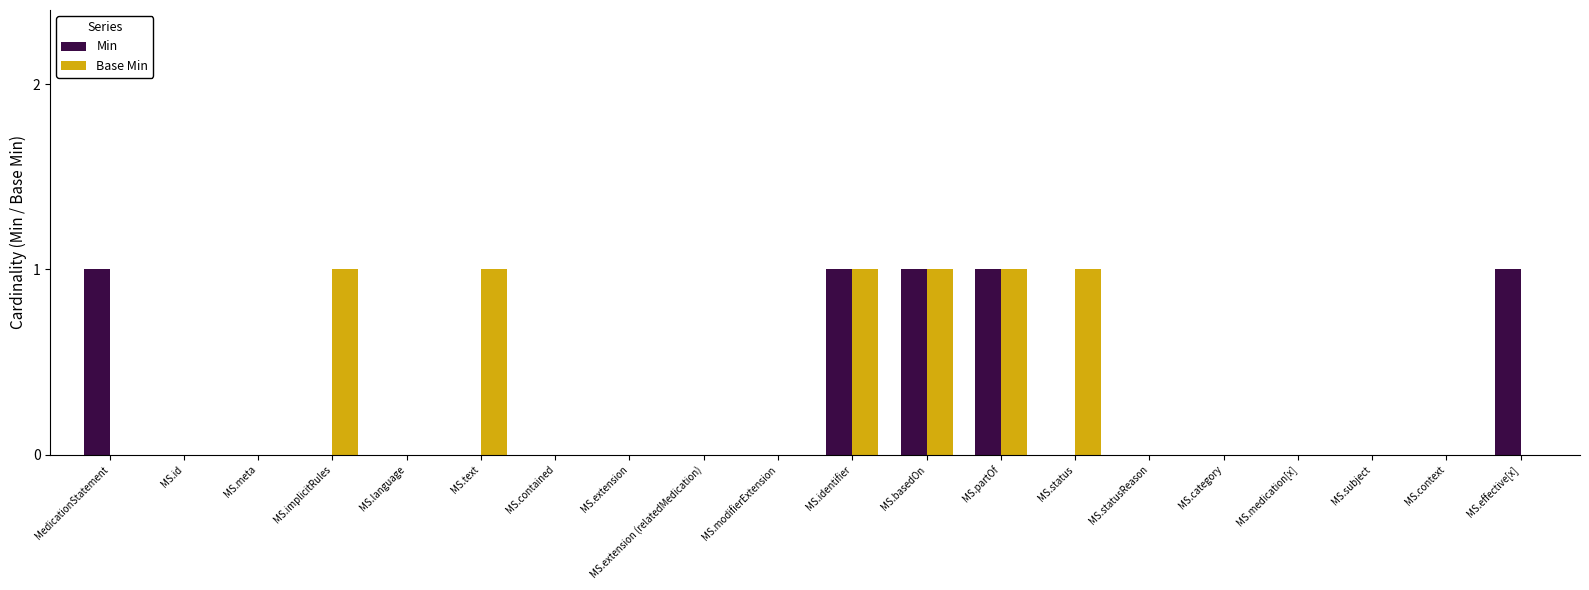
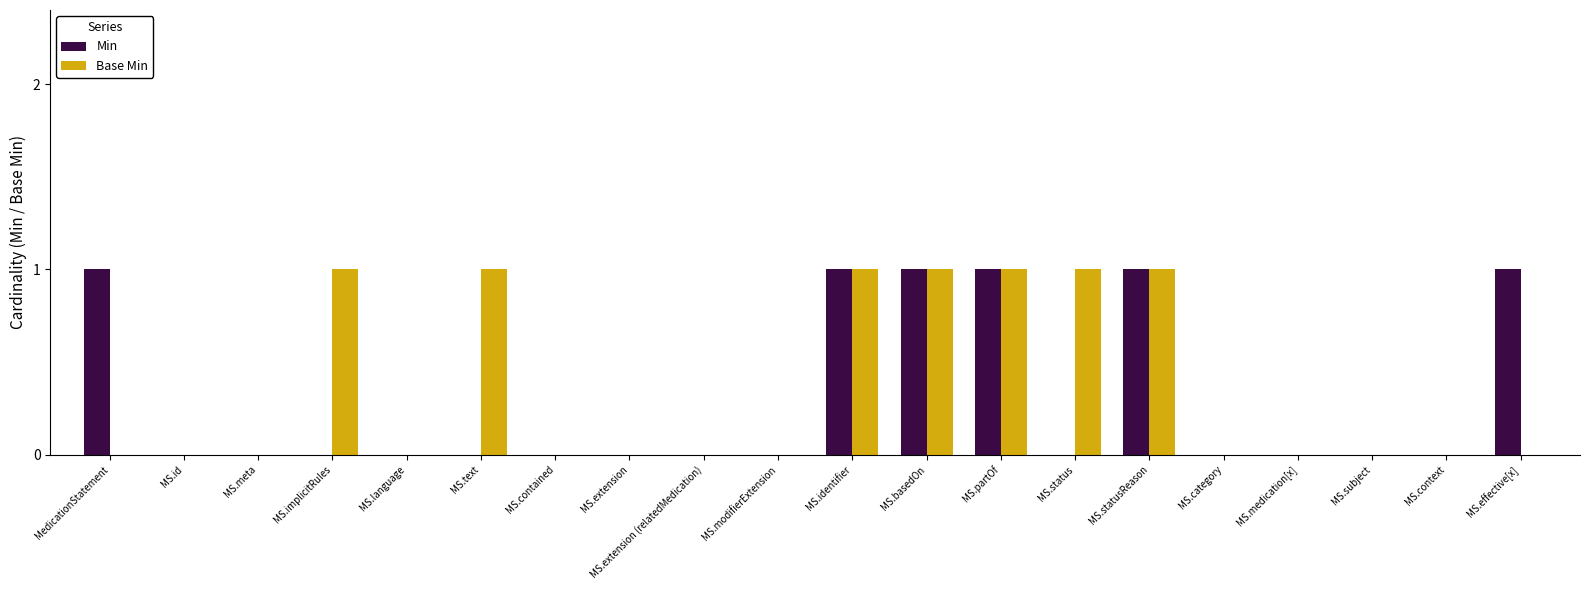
Min, MS.statusReason: 0 -> 1
Base Min, MS.statusReason: 0 -> 1
